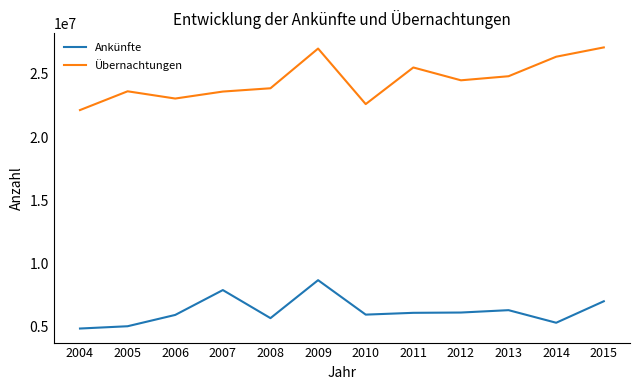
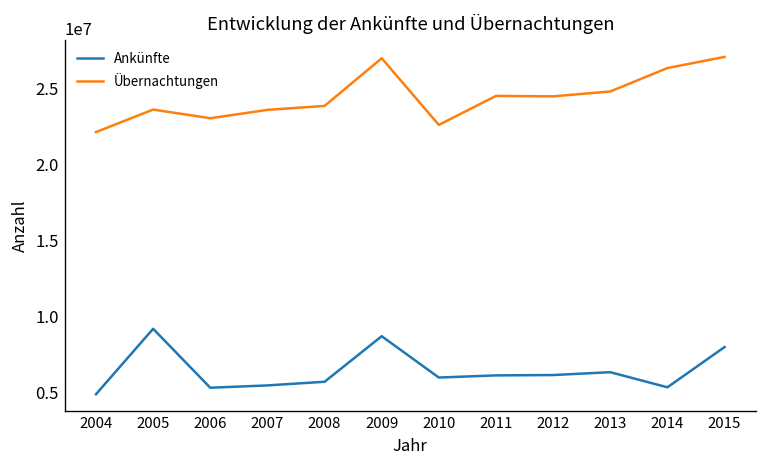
Ankünfte, 2005: 5100000 -> 9200000
Ankünfte, 2006: 6000000 -> 5300000
Ankünfte, 2007: 7900000 -> 5500000
Übernachtungen, 2011: 25500000 -> 24500000
Ankünfte, 2015: 7000000 -> 8000000
